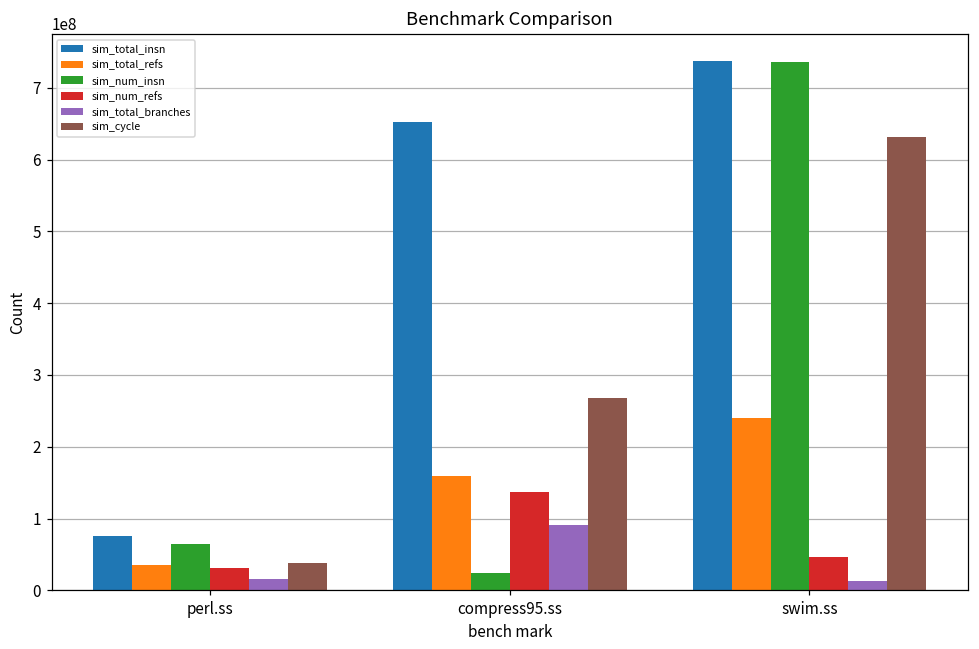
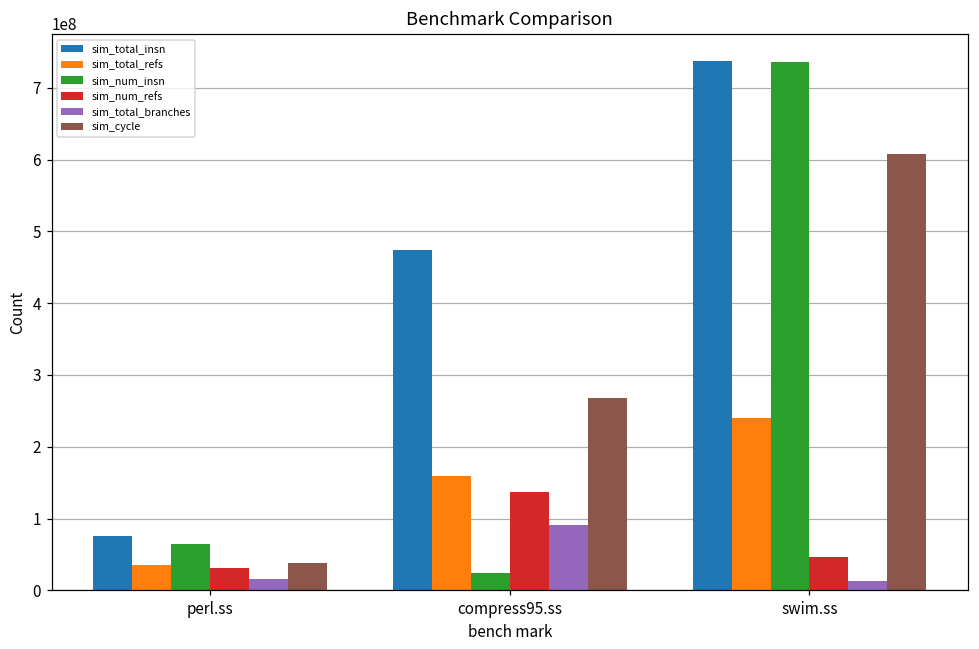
sim_total_insn, compress95.ss: 650000000 -> 470000000
sim_cycle, swim.ss: 630000000 -> 610000000
